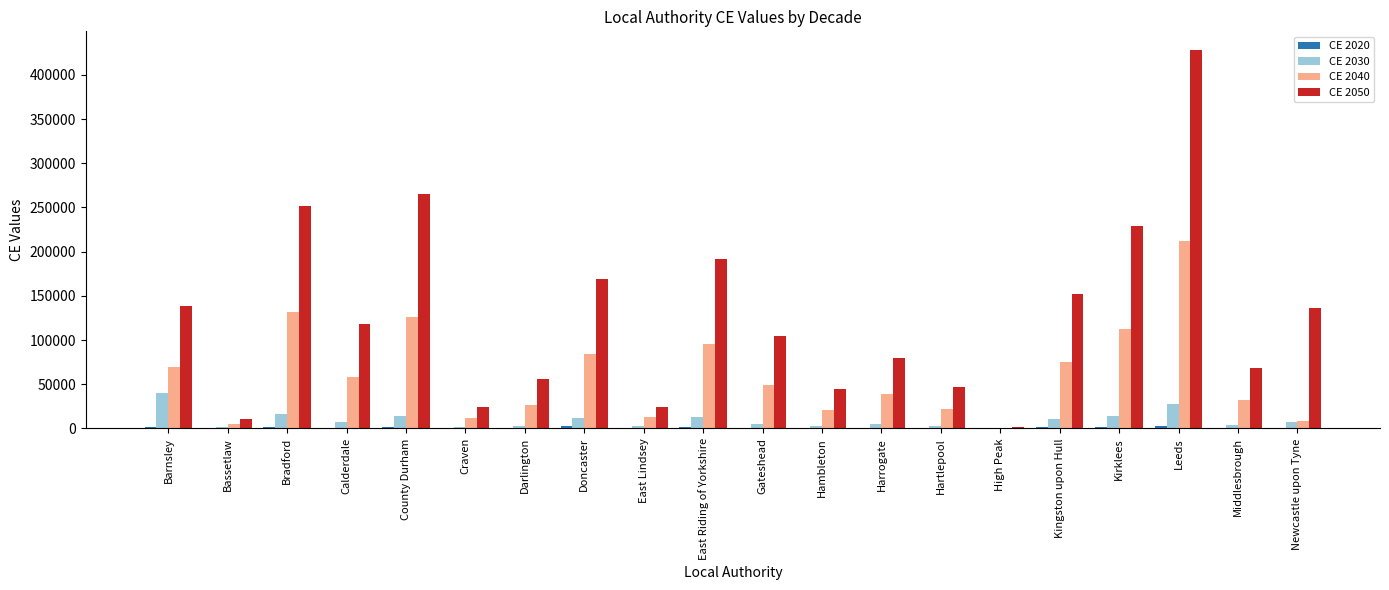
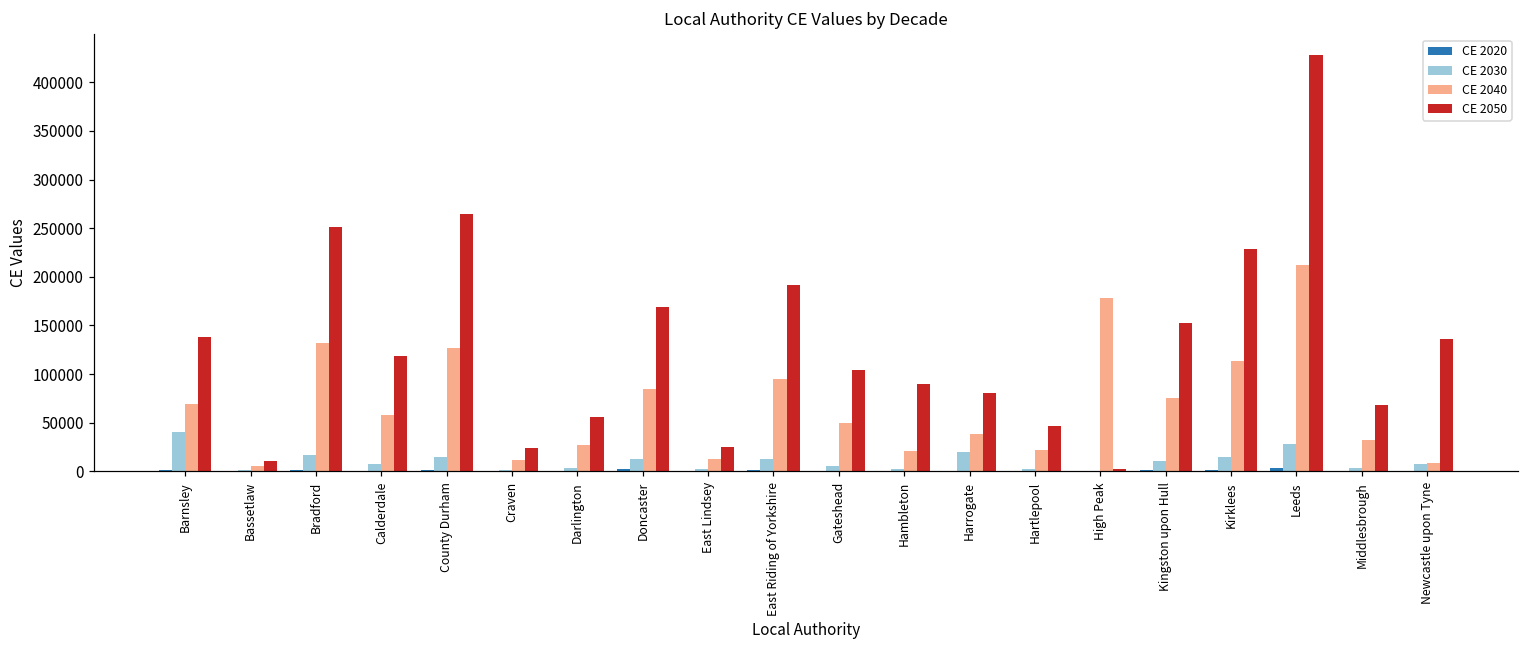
CE 2050, Hambleton: 40000 -> 90000
CE 2030, Harrogate: 0 -> 20000
CE 2040, High Peak: 0 -> 180000
